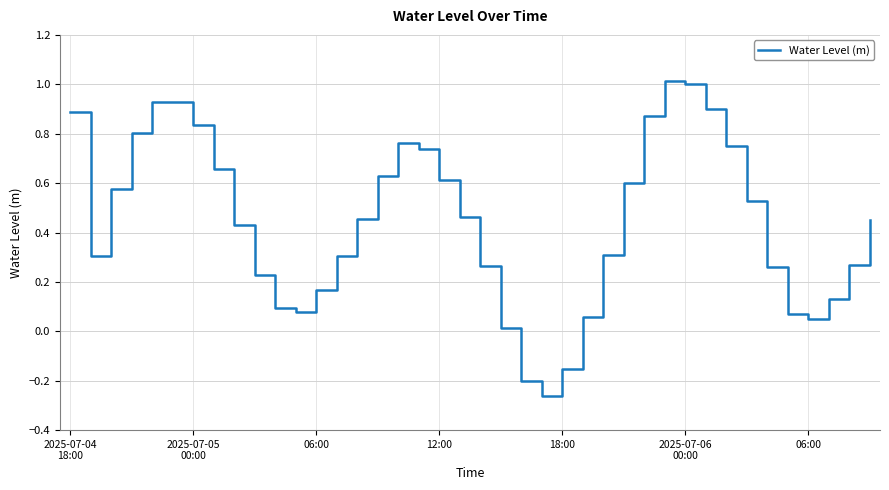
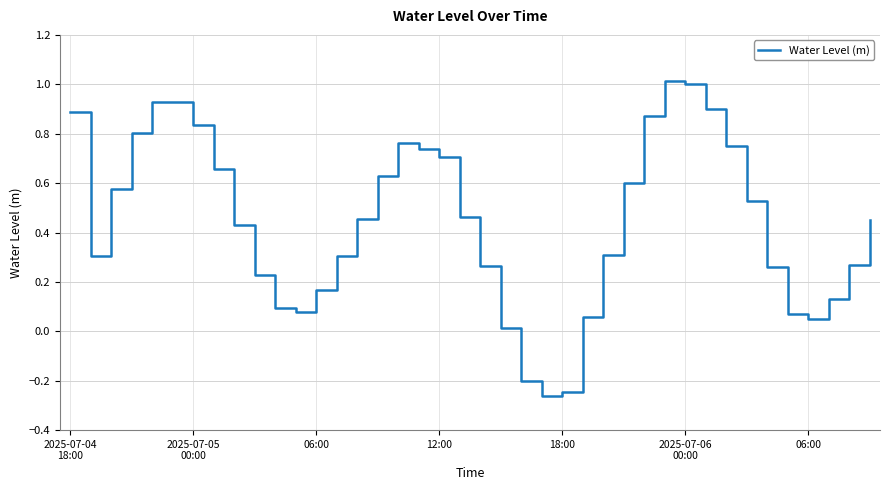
12:00: 0.61 -> 0.71
18:00: -0.15 -> -0.25
